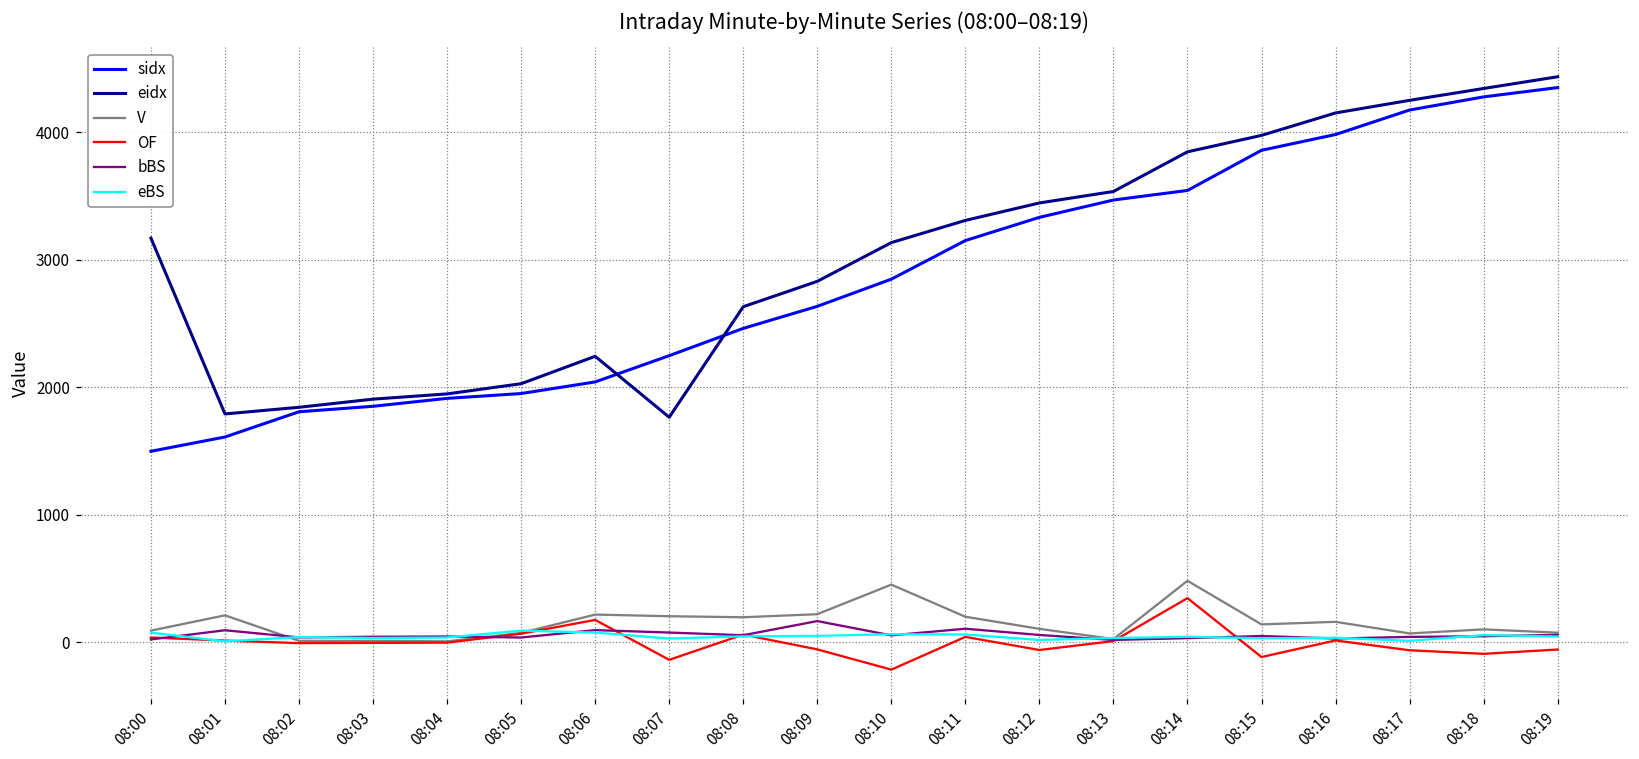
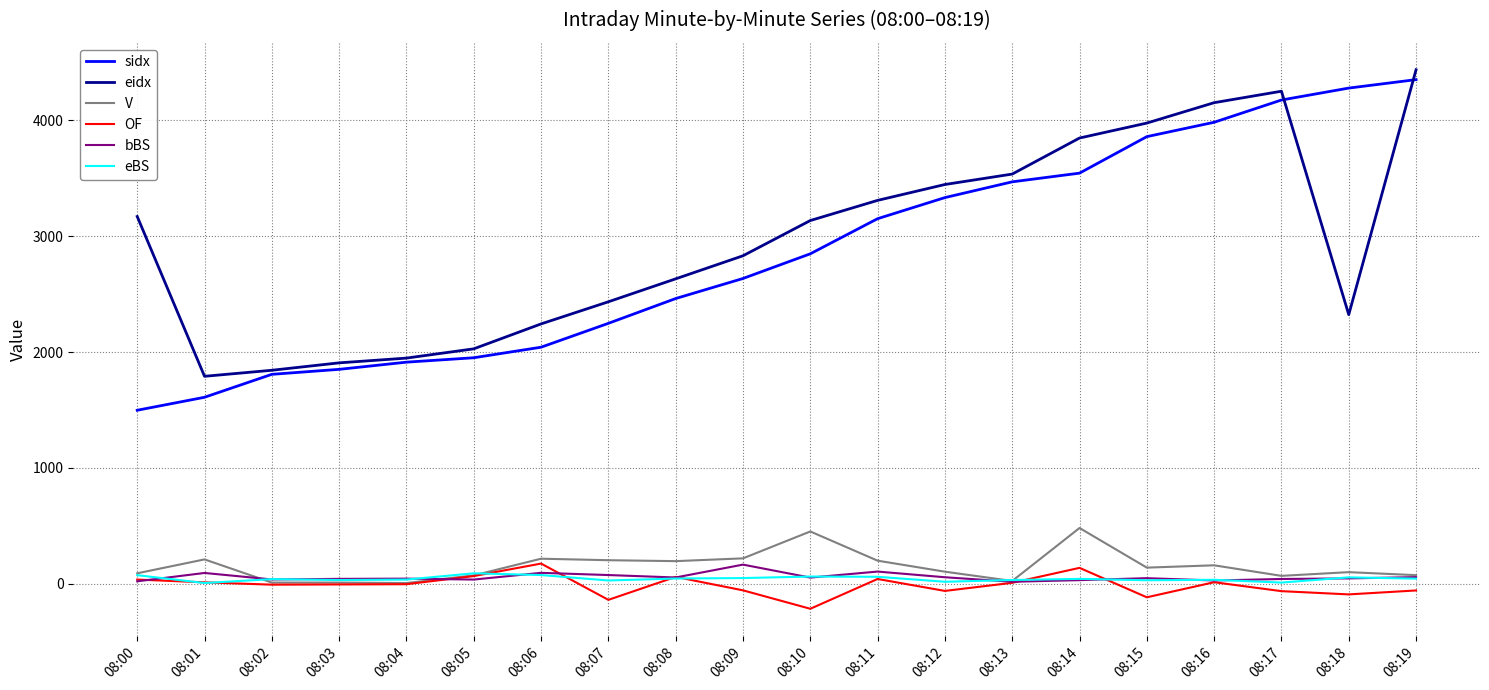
eidx, 08:07: 1770 -> 2430
OF, 08:14: 350 -> 140
eidx, 08:18: 4340 -> 2320
